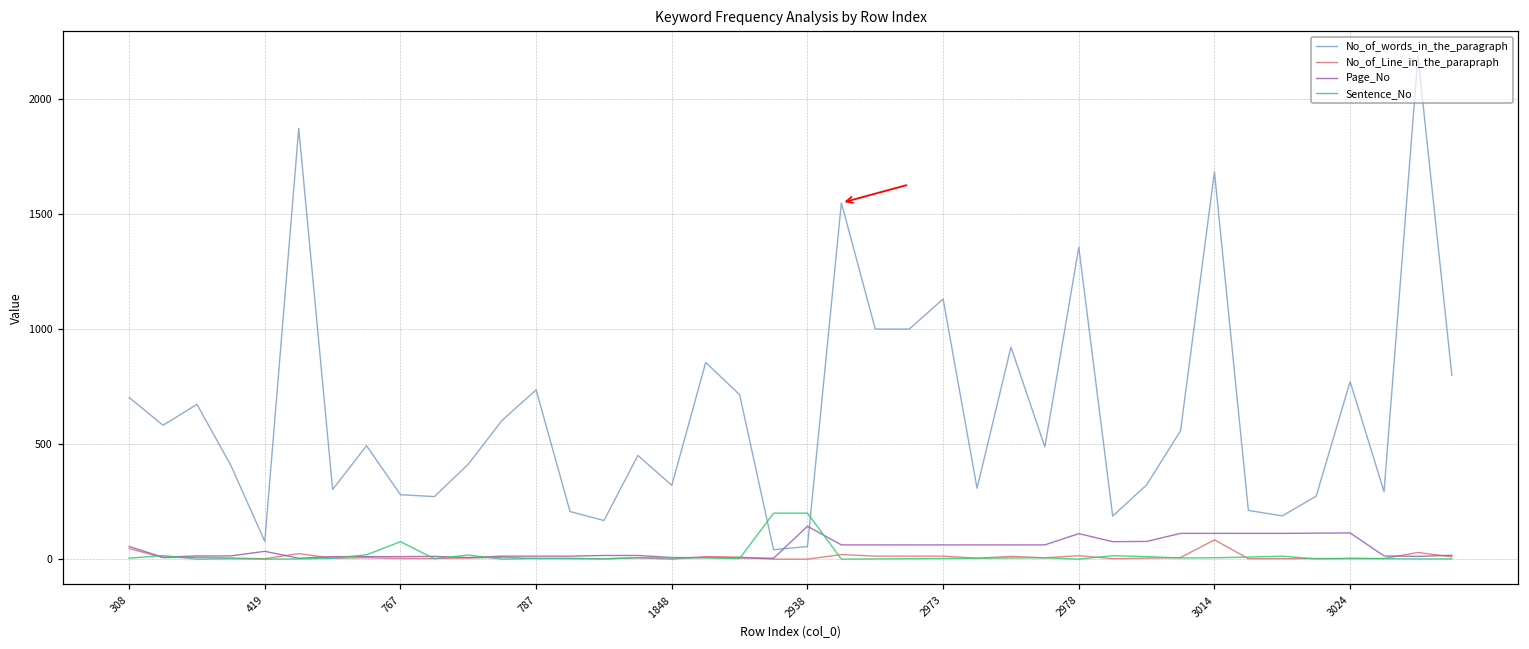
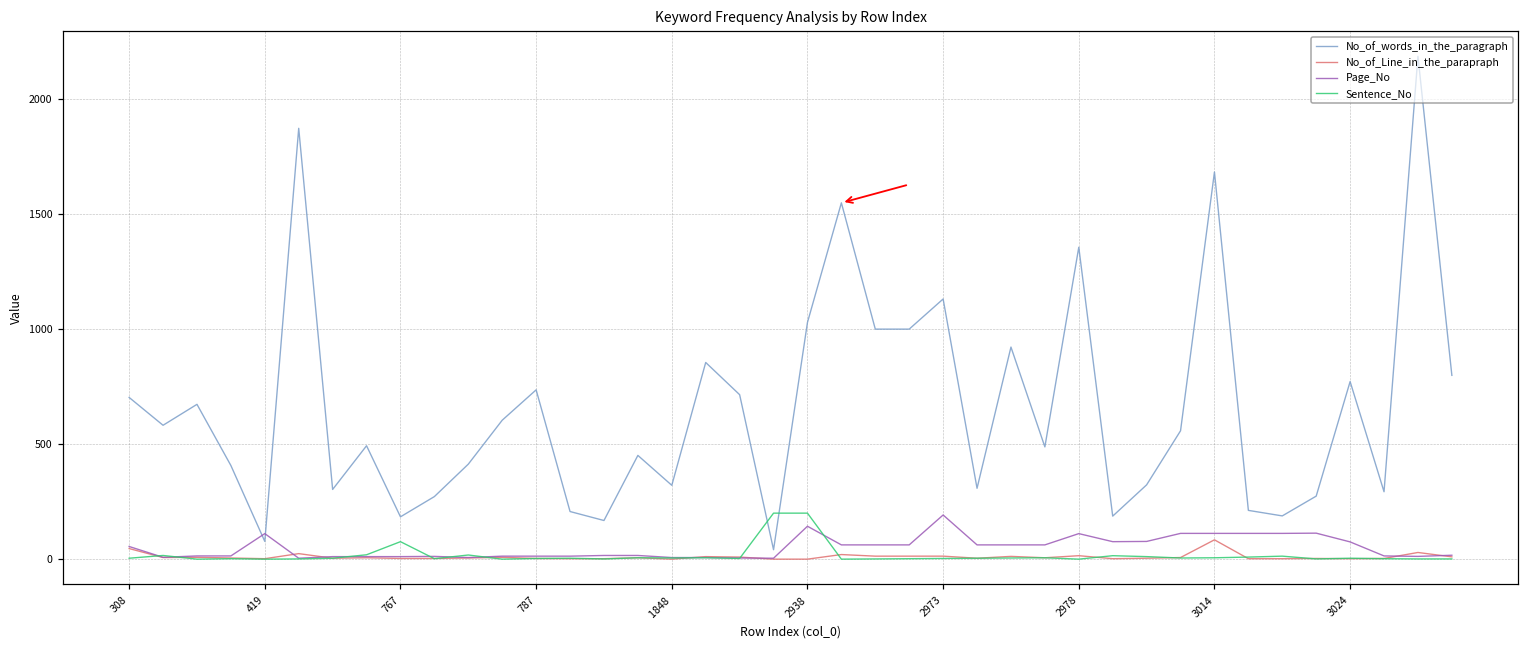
Page_No, 419: 30 -> 110
No_of_words_in_the_paragraph, 767: 280 -> 180
No_of_words_in_the_paragraph, 2938: 60 -> 1030
Page_No, 2973: 60 -> 190
Page_No, 3024: 110 -> 80
